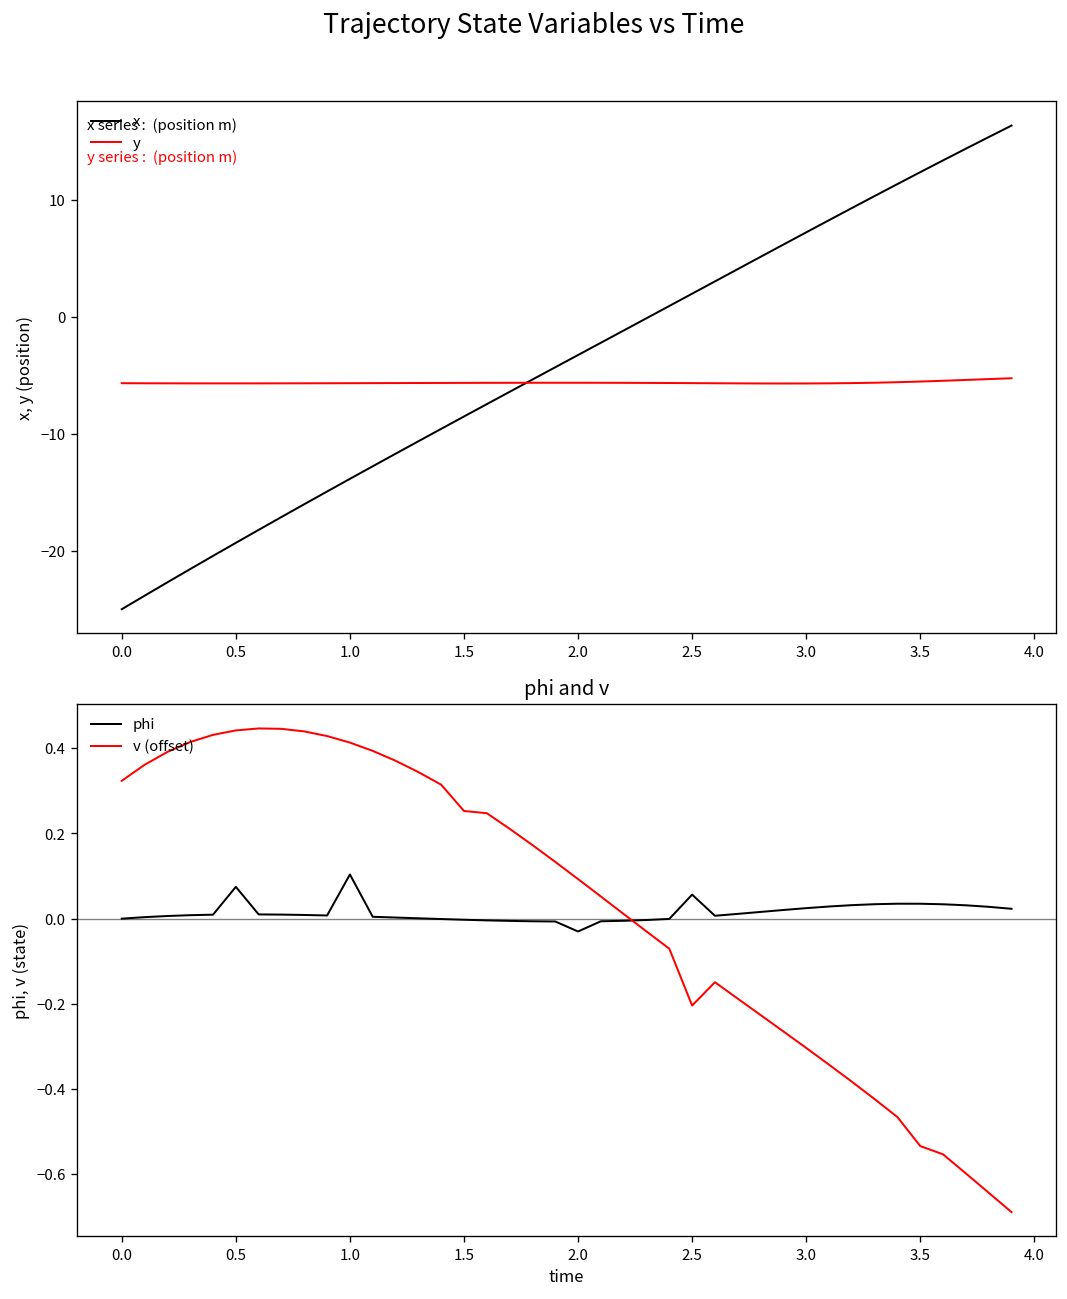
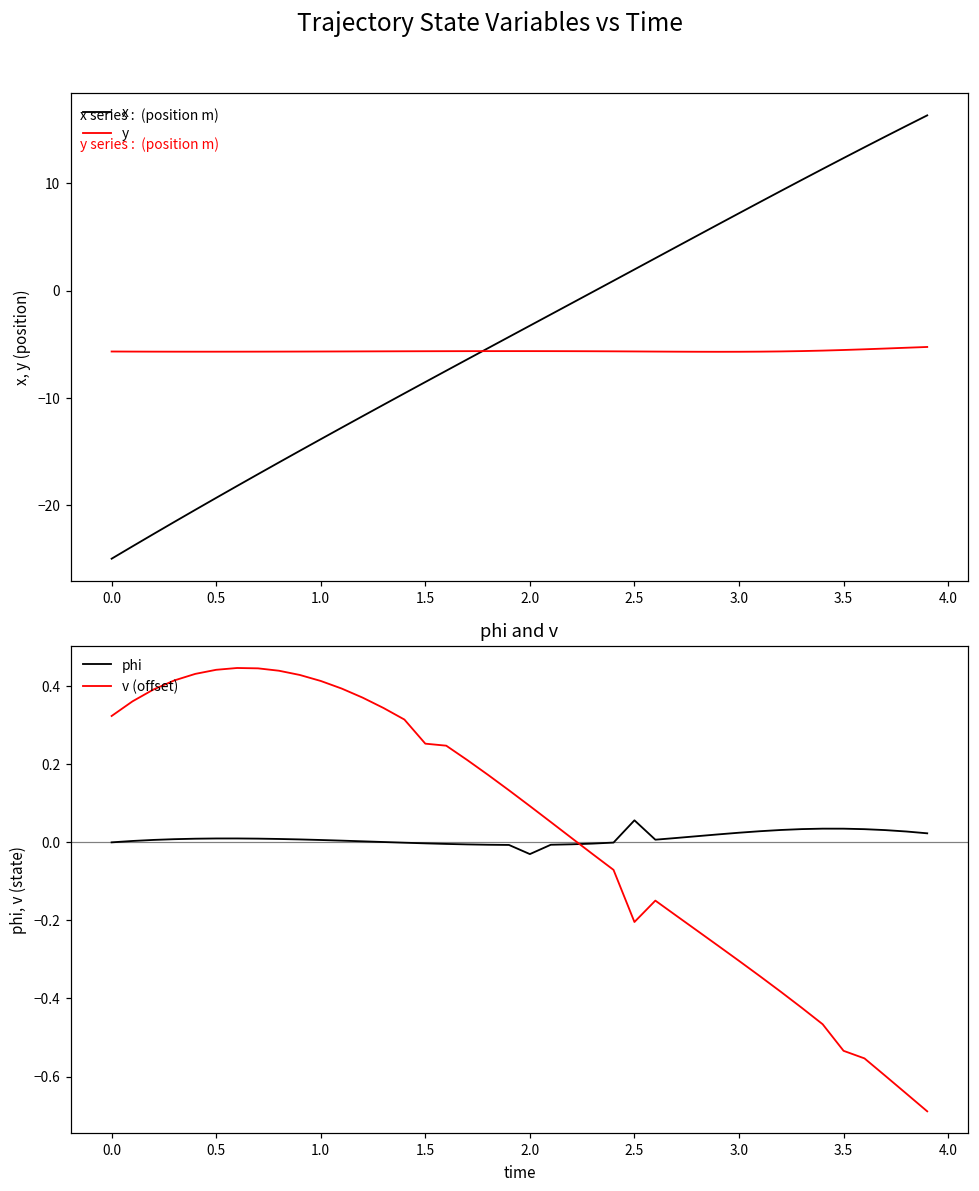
phi and v, phi, 0.5: 0.07 -> 0.01
phi and v, phi, 1.0: 0.10 -> 0.01
